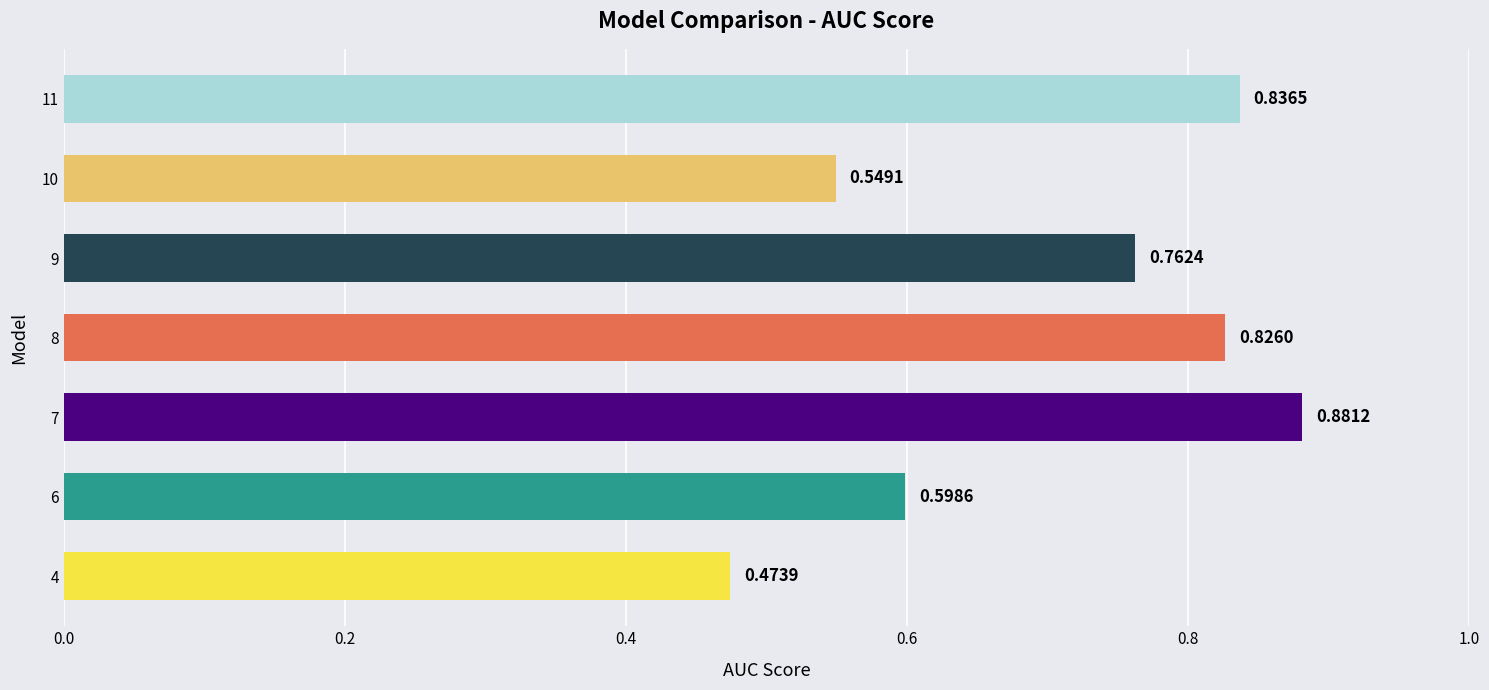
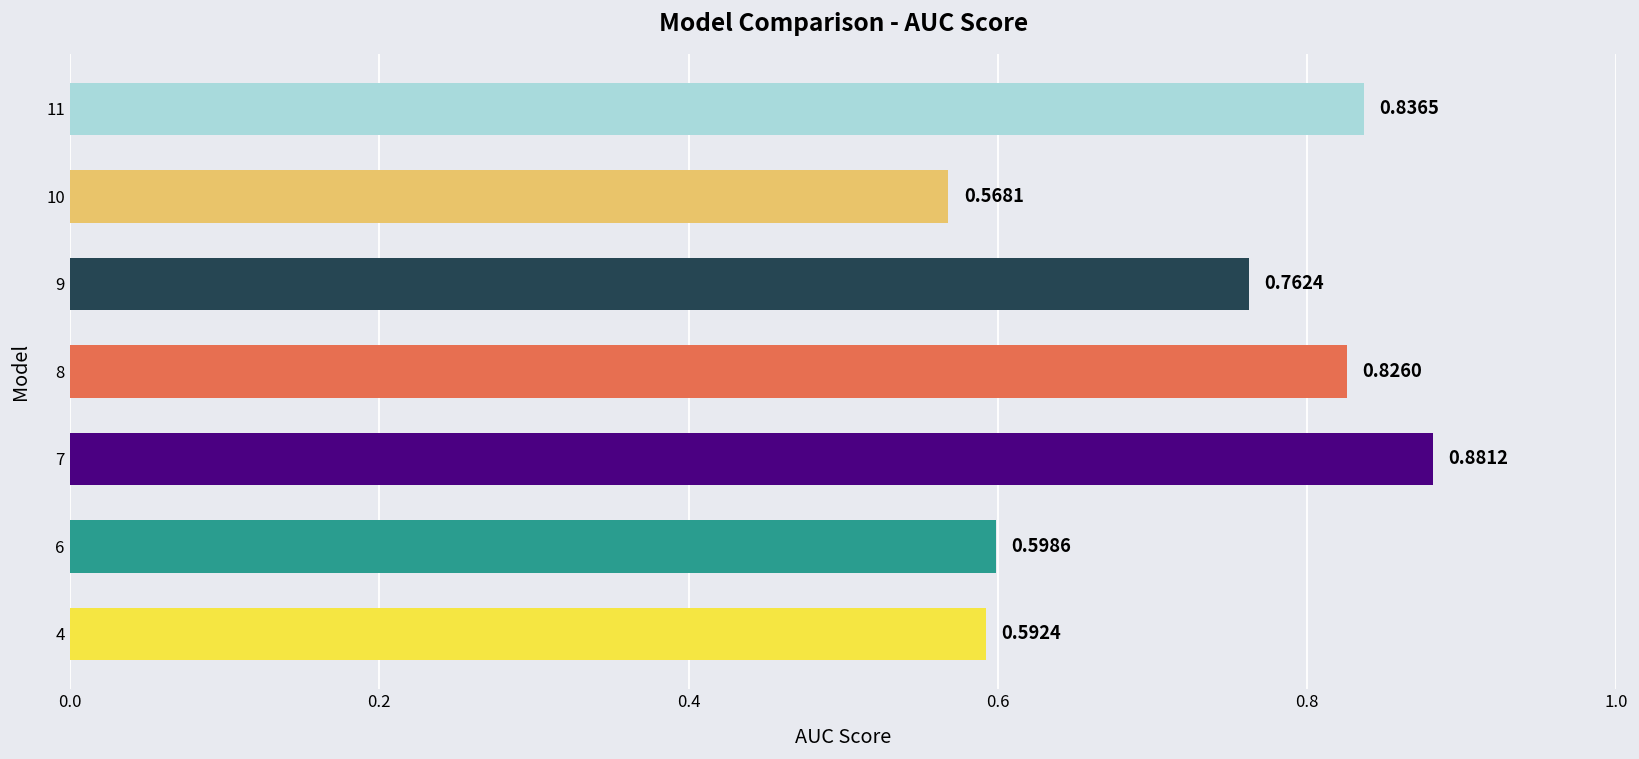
10: 0.5491 -> 0.5681
4: 0.4739 -> 0.5924
